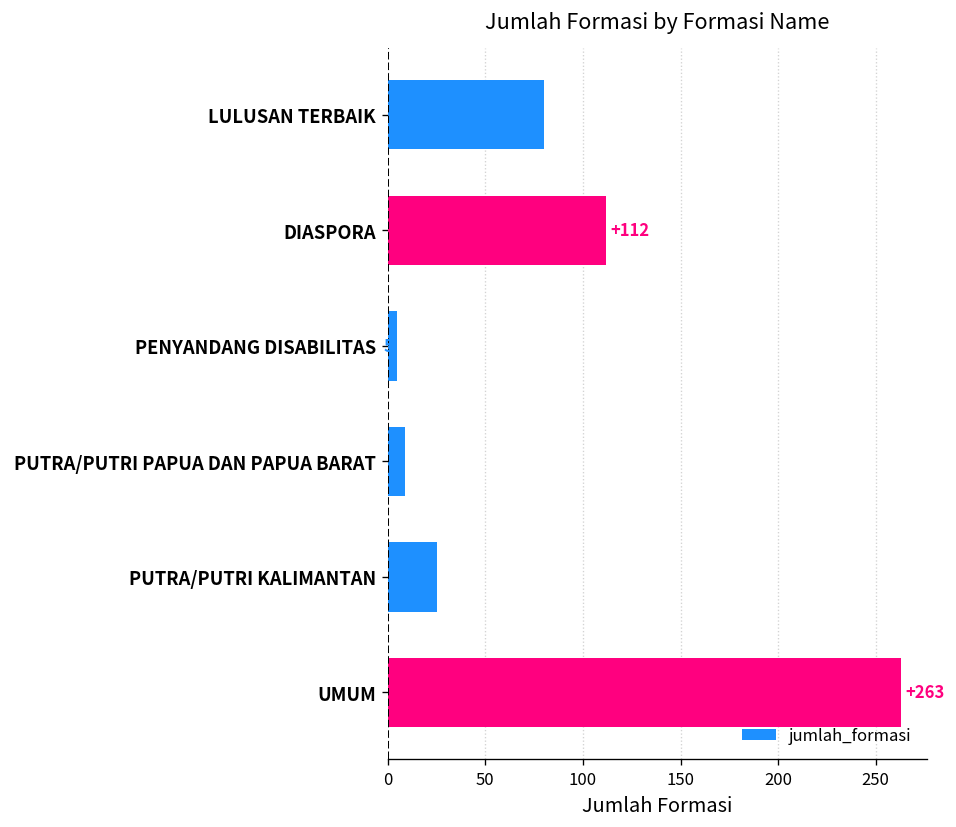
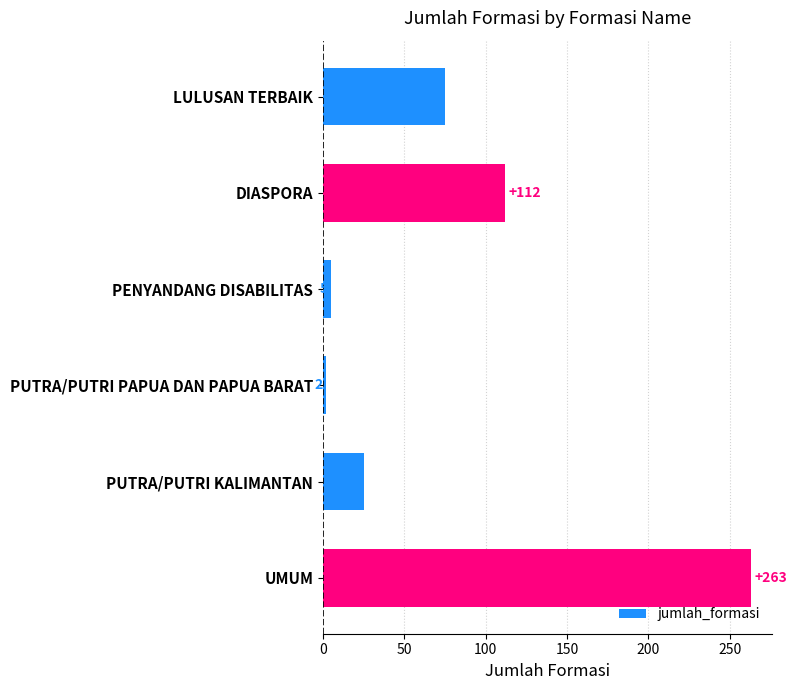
LULUSAN TERBAIK: 80 -> 75
PUTRA/PUTRI PAPUA DAN PAPUA BARAT: 9 -> 2
